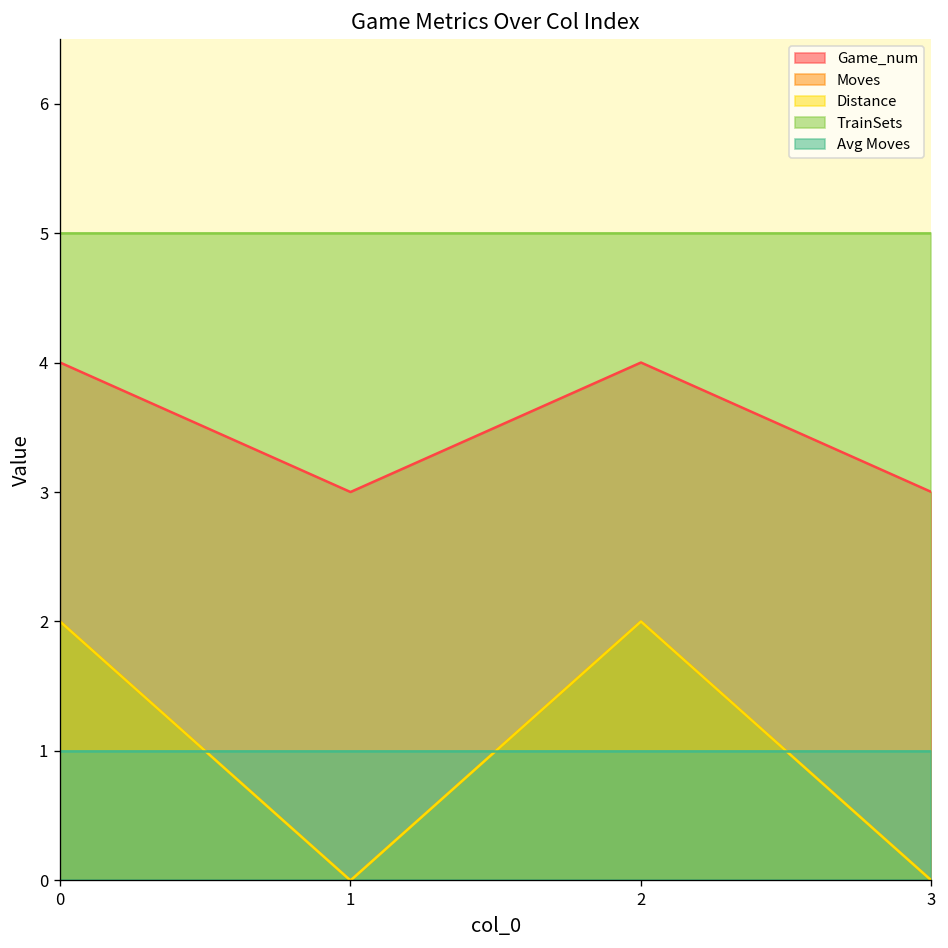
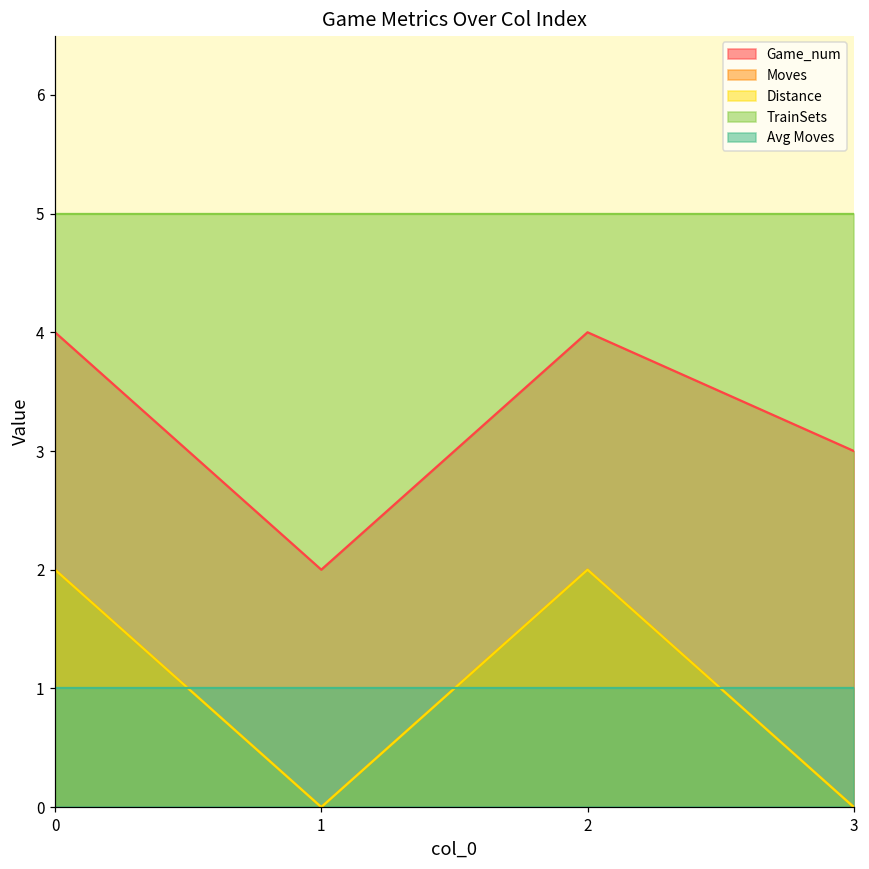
Game_num, 1: 3 -> 2
